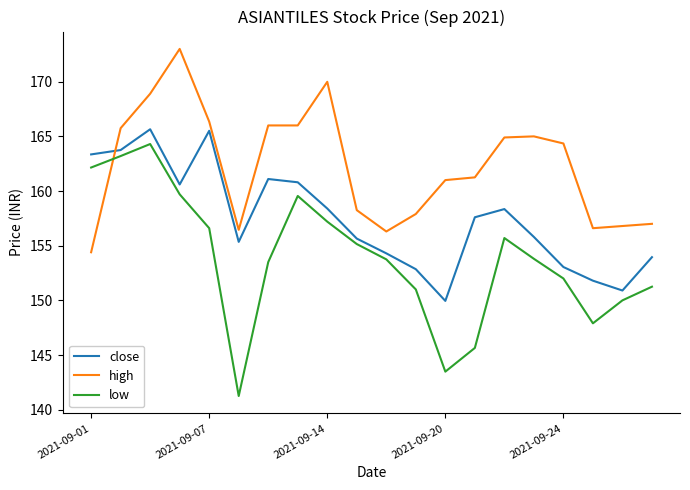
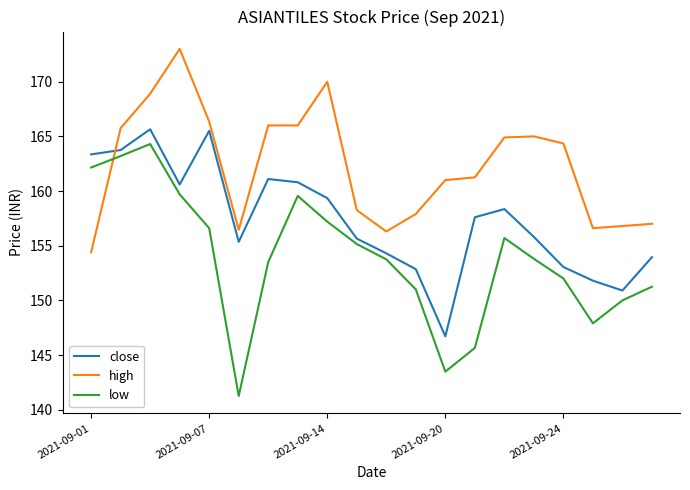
close, 2021-09-14: 158.4 -> 159.4
close, 2021-09-20: 150.0 -> 146.7
